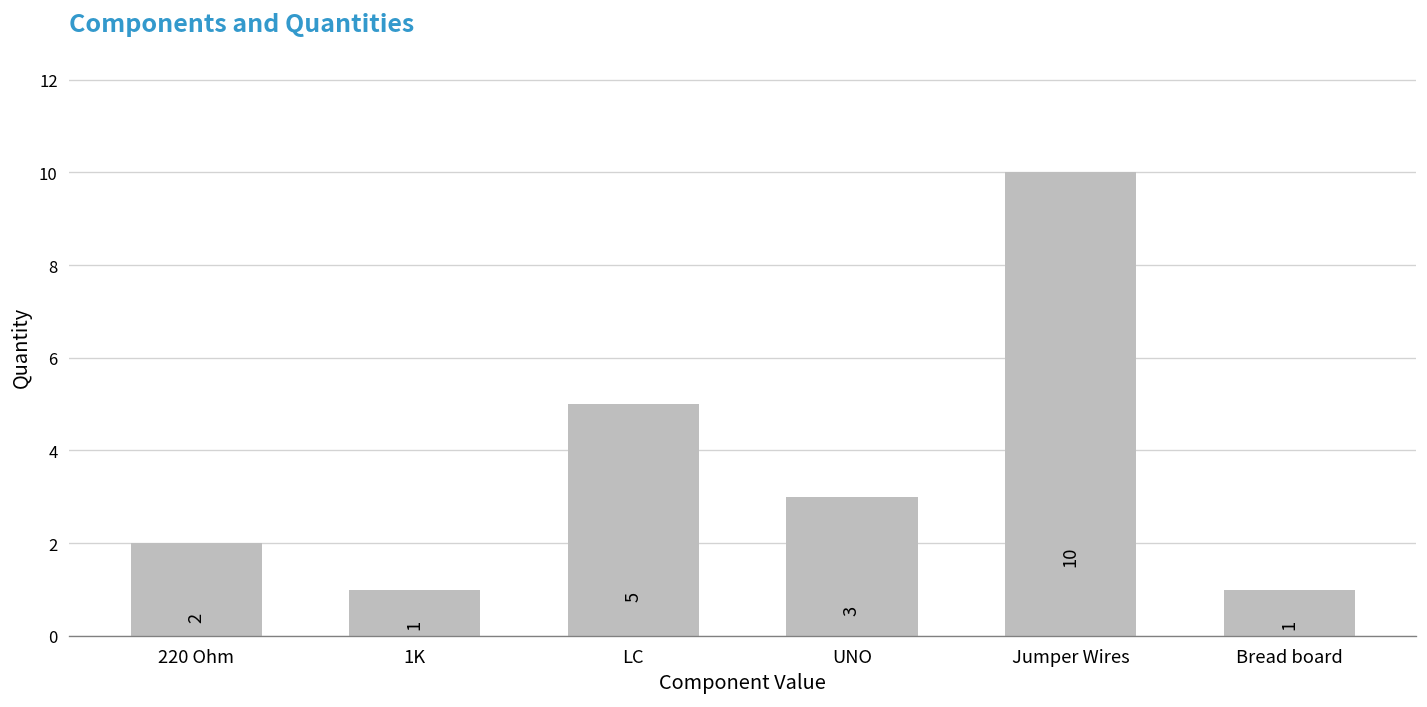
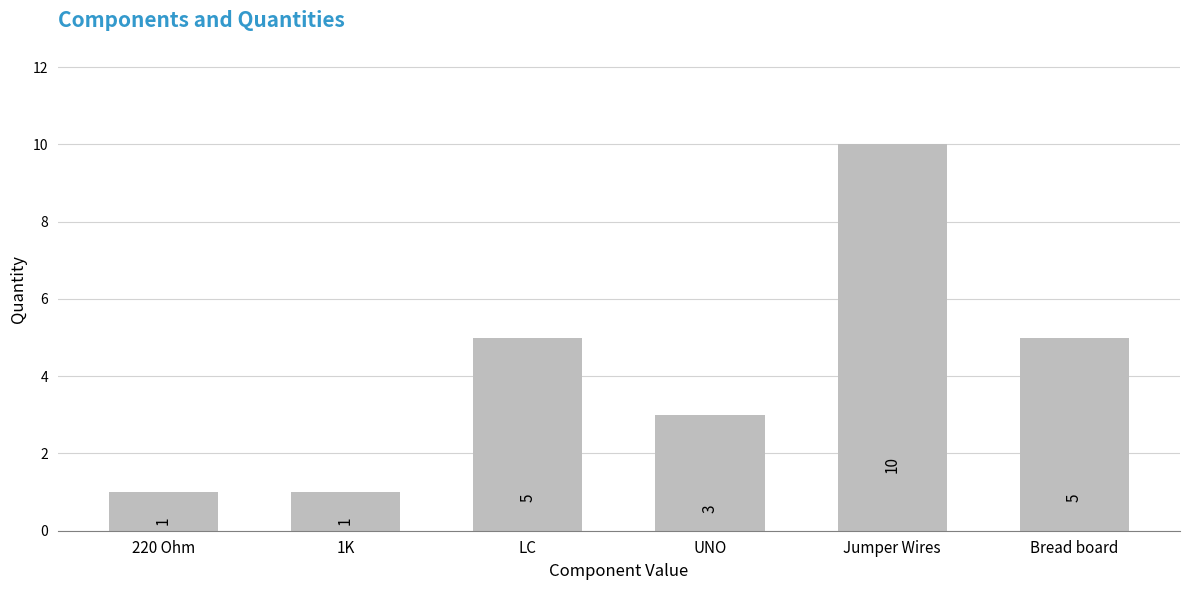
220 Ohm: 2 -> 1
Bread board: 1 -> 5
